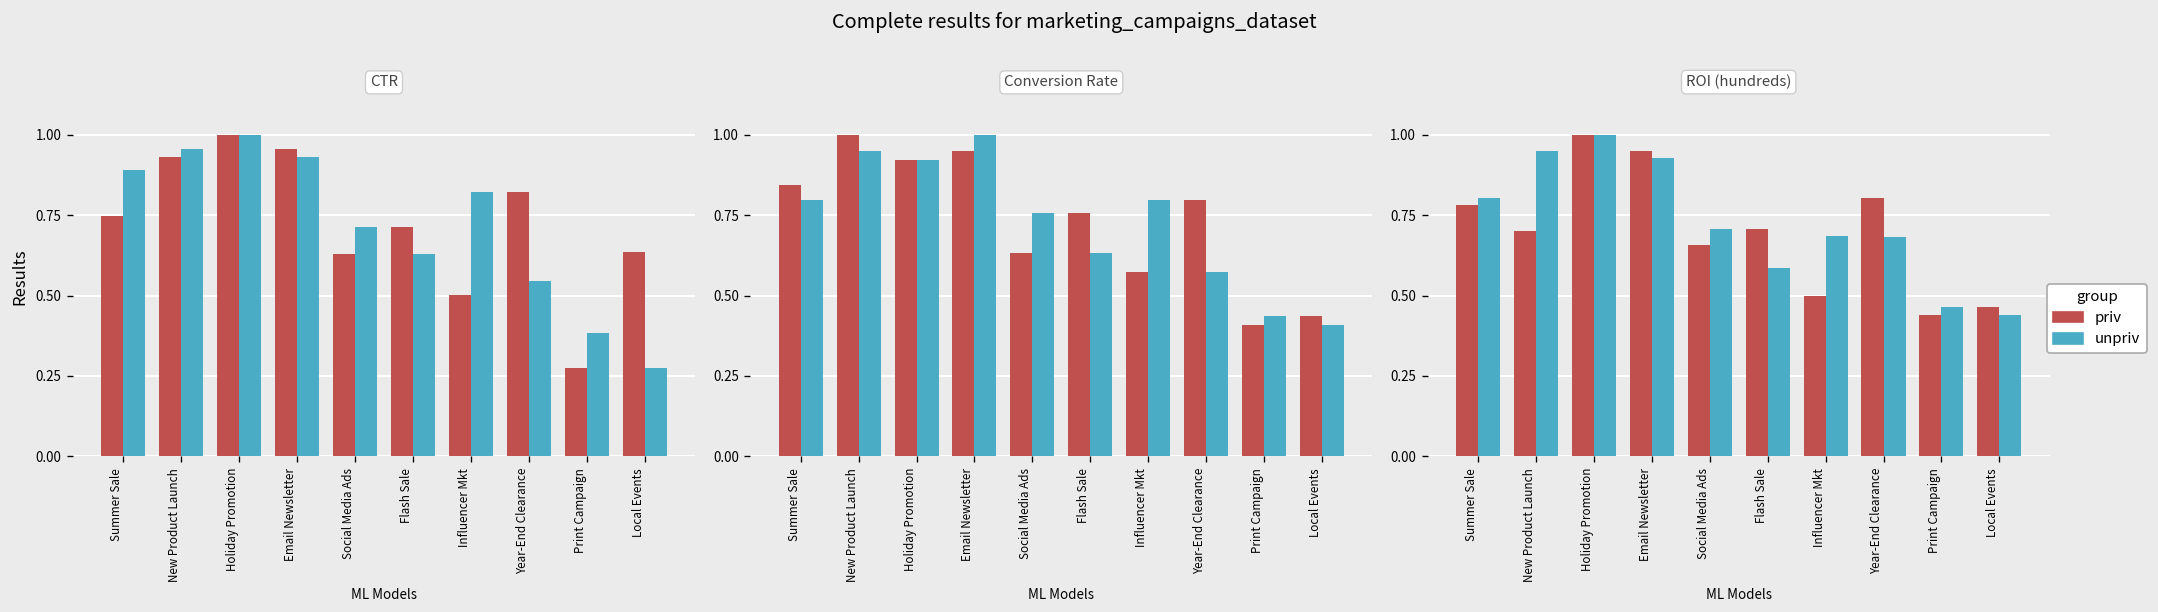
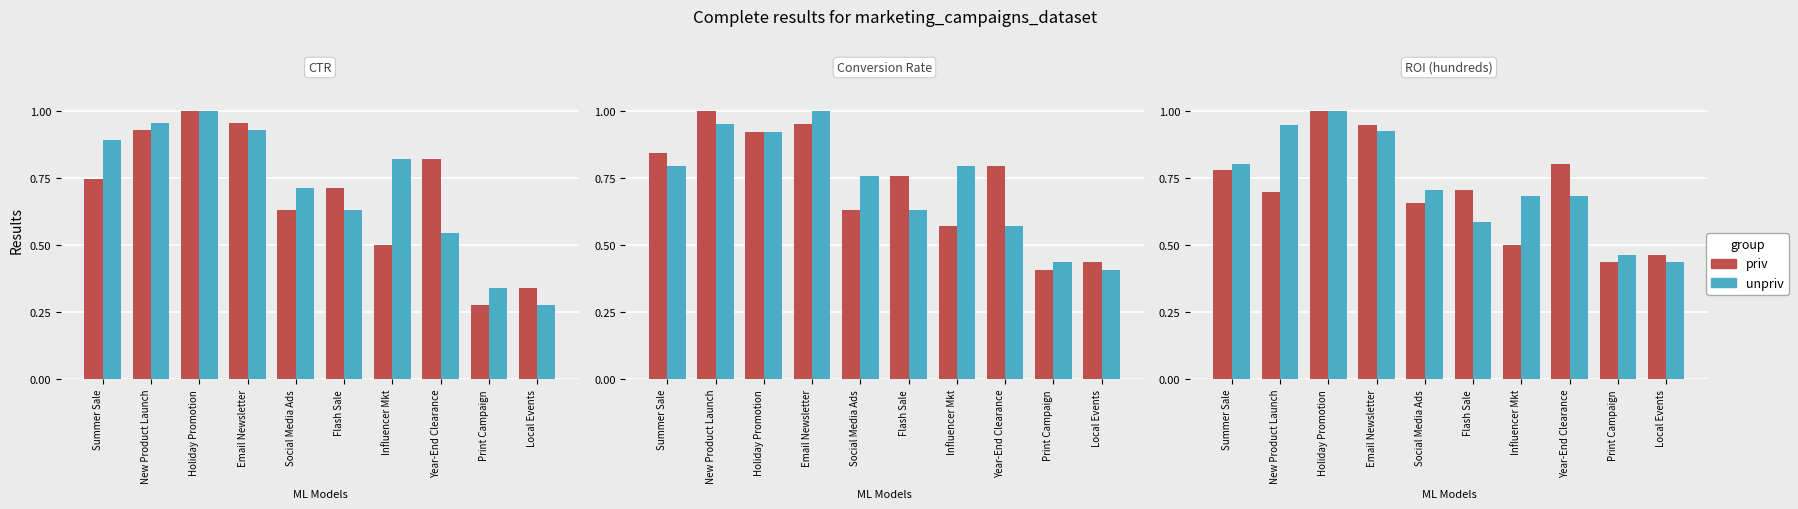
CTR, unpriv, Print Campaign: 0.38 -> 0.34
CTR, priv, Local Events: 0.64 -> 0.34
